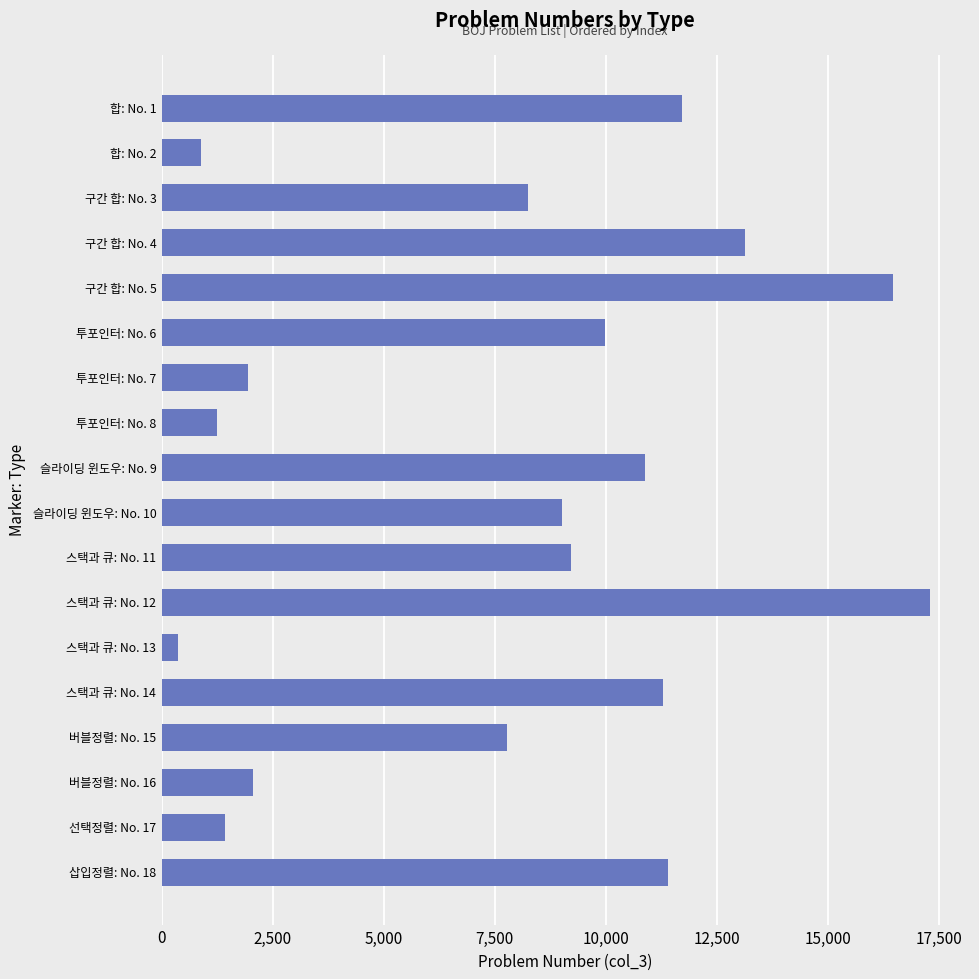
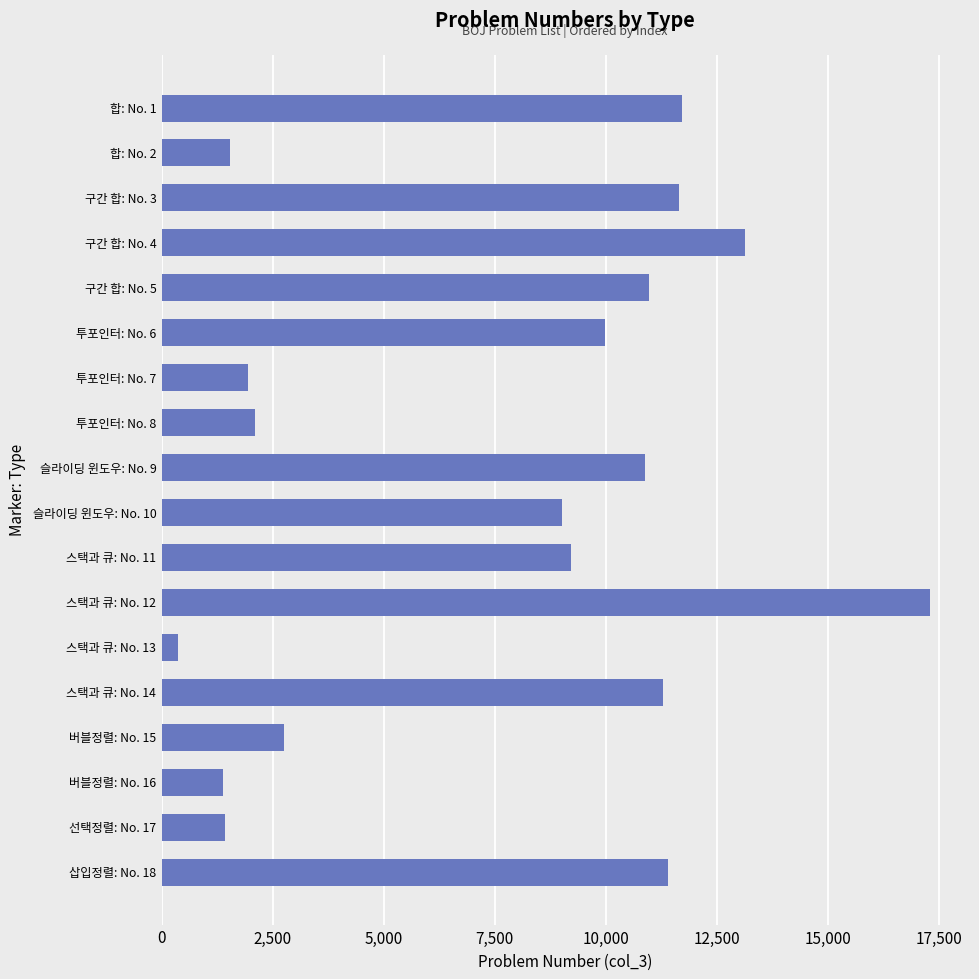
합: No. 2: 900 -> 1,500
구간 합: No. 3: 8,300 -> 11,700
구간 합: No. 5: 16,500 -> 11,000
투포인터: No. 8: 1,300 -> 2,100
버블정렬: No. 15: 7,800 -> 2,800
버블정렬: No. 16: 2,100 -> 1,400
